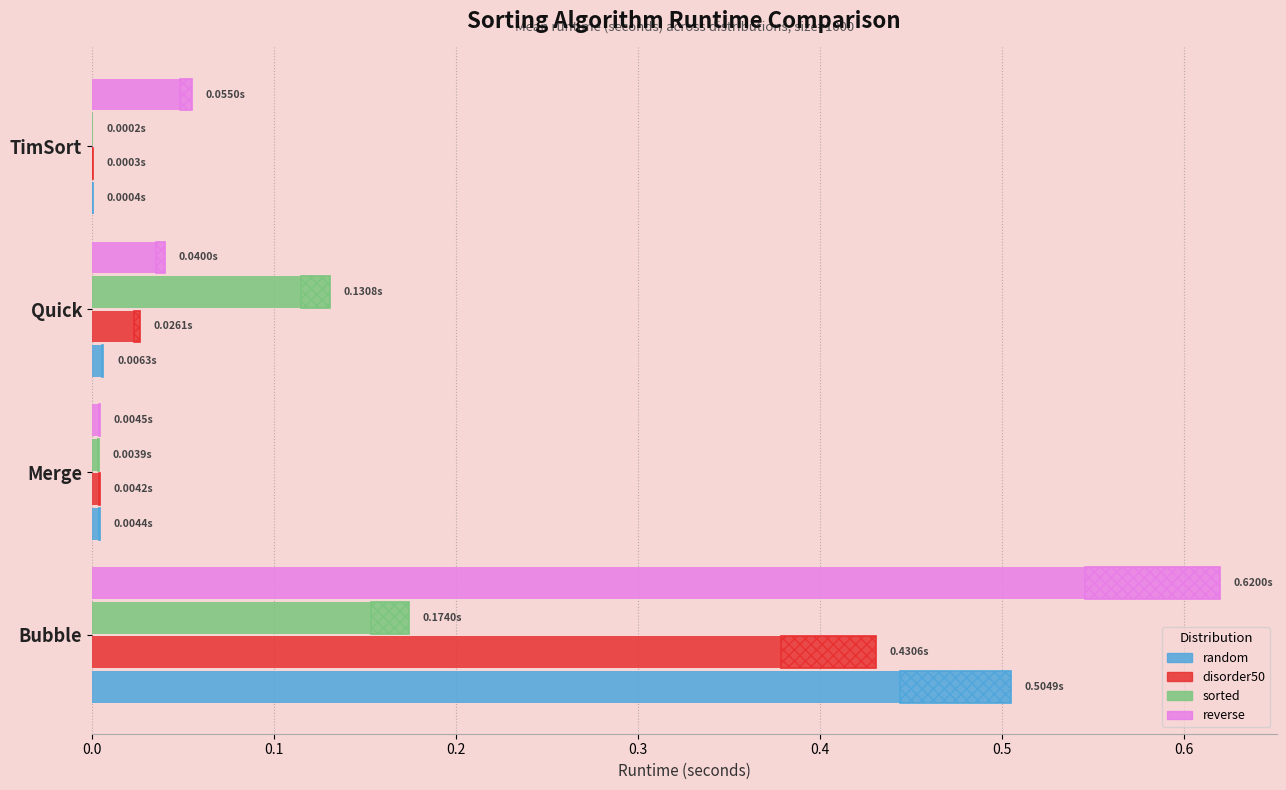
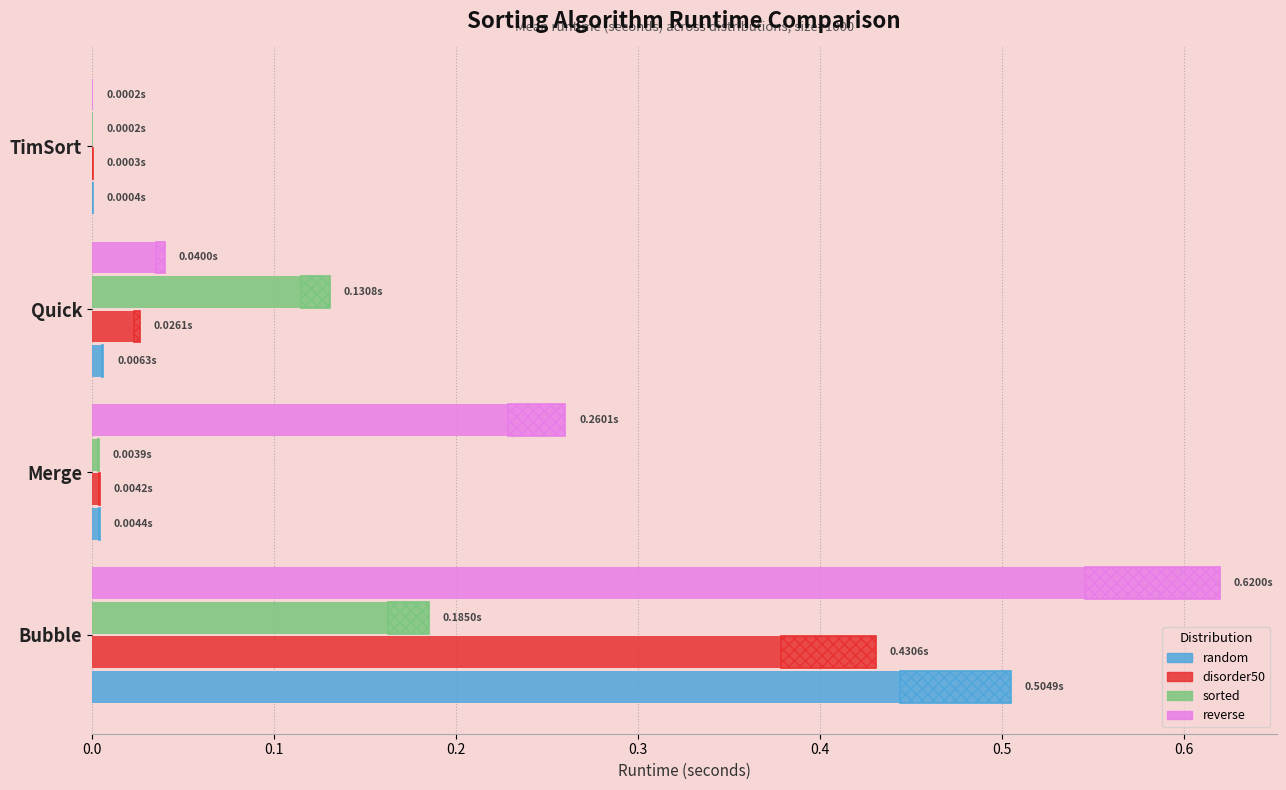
reverse, TimSort: 0.0550s -> 0.0002s
reverse, Merge: 0.0045s -> 0.2601s
sorted, Bubble: 0.1740s -> 0.1850s
